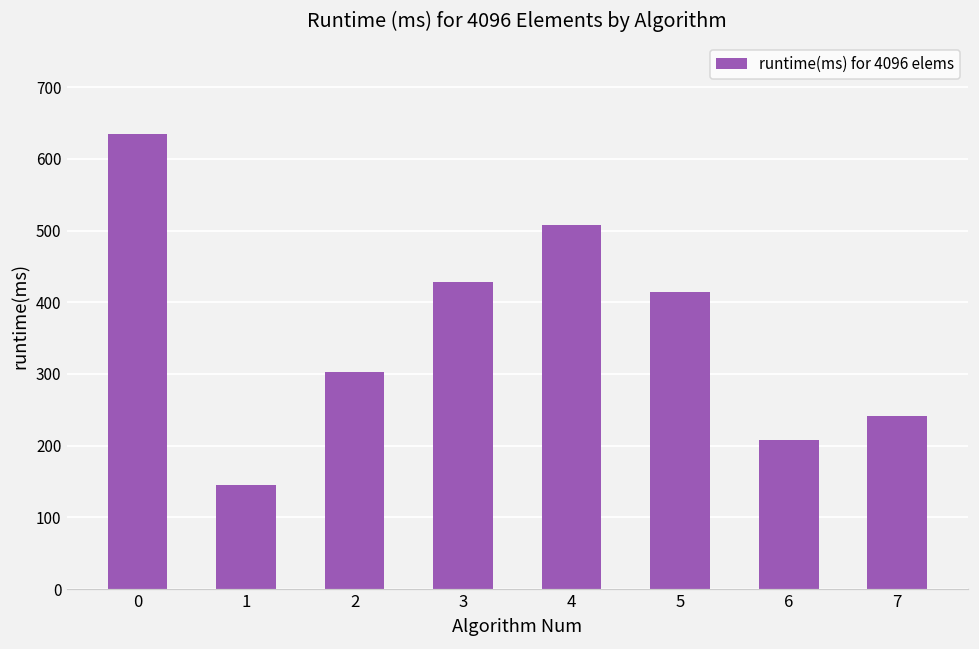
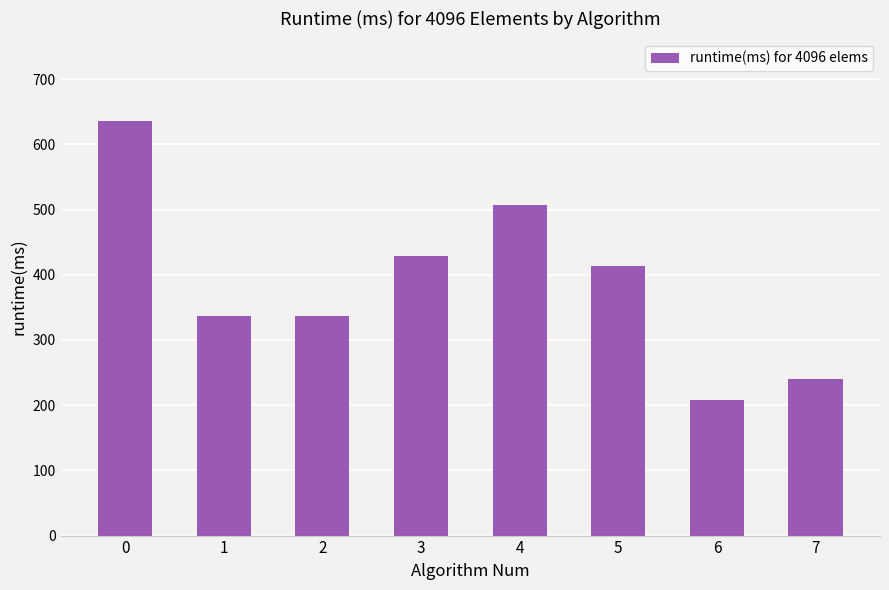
1: 150 -> 340
2: 300 -> 340
